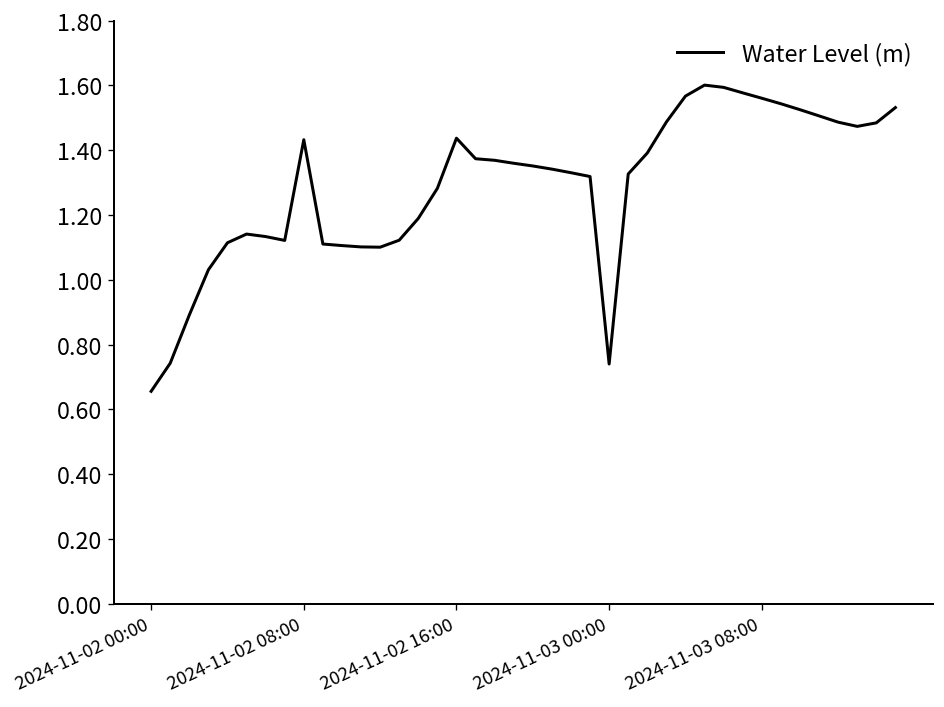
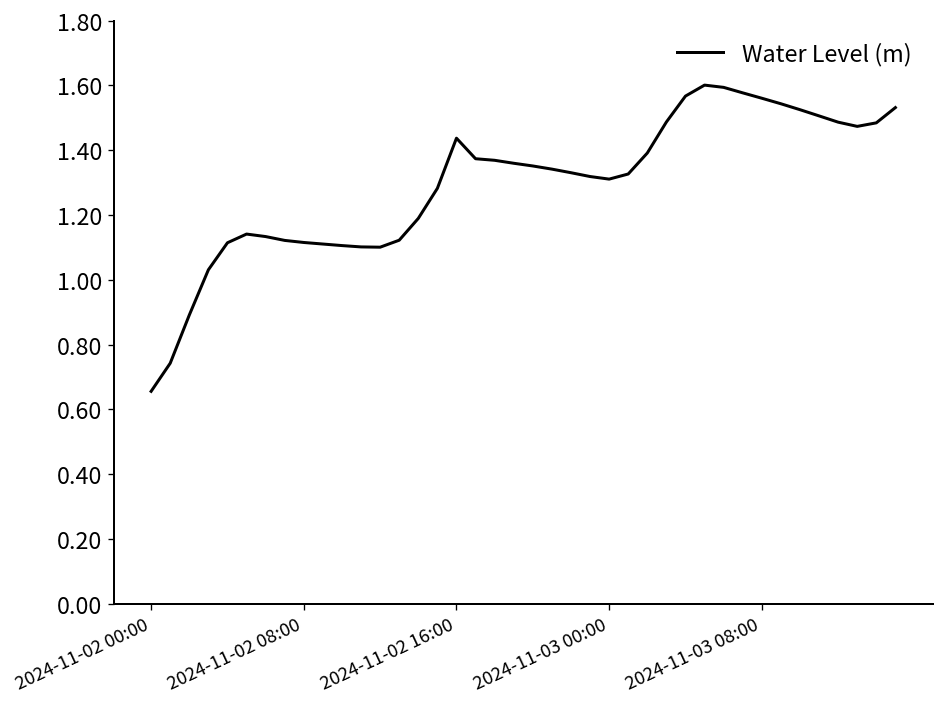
2024-11-02 08:00: 1.43 -> 1.12
2024-11-03 00:00: 0.74 -> 1.31
